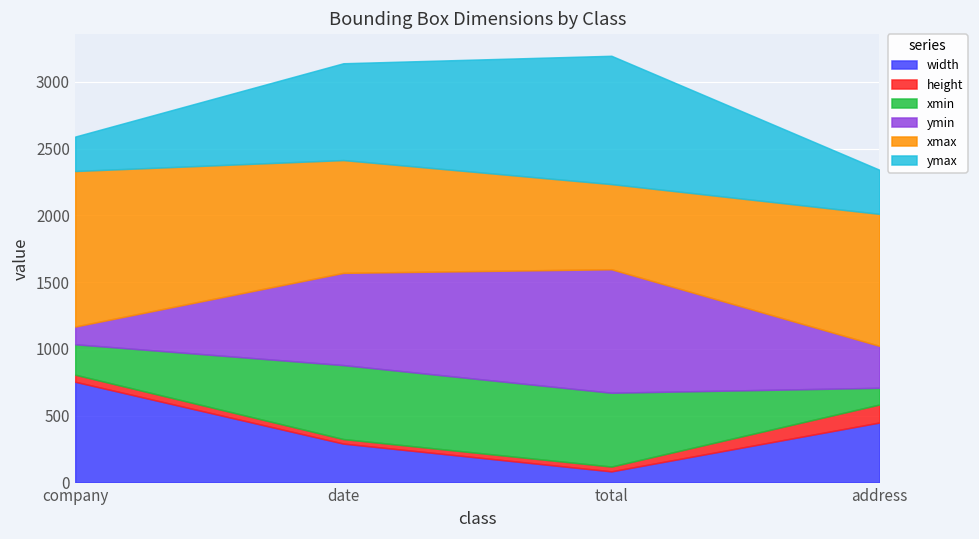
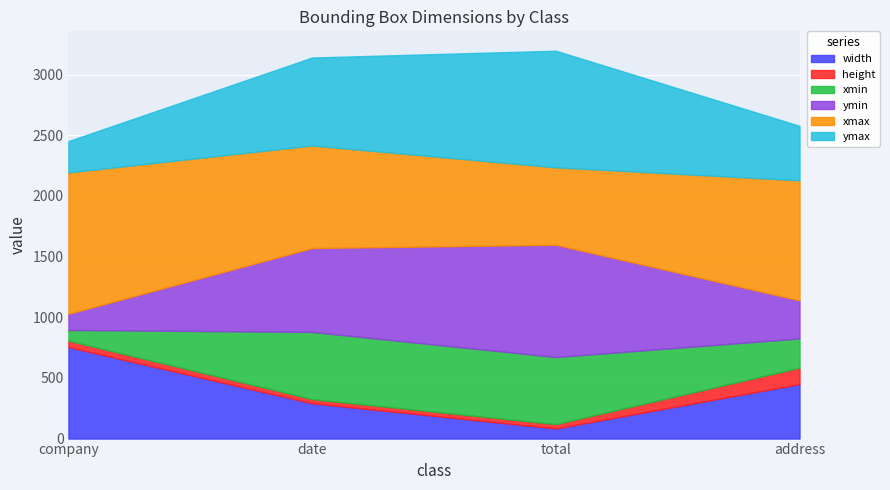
xmin, company: 230 -> 90
xmin, address: 130 -> 240
ymax, address: 330 -> 450
